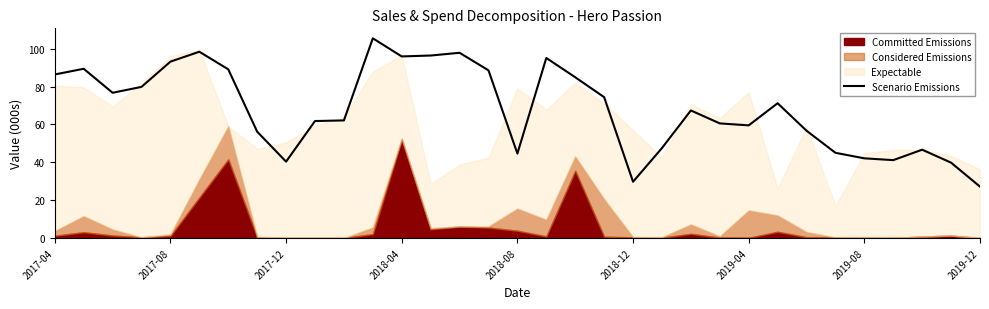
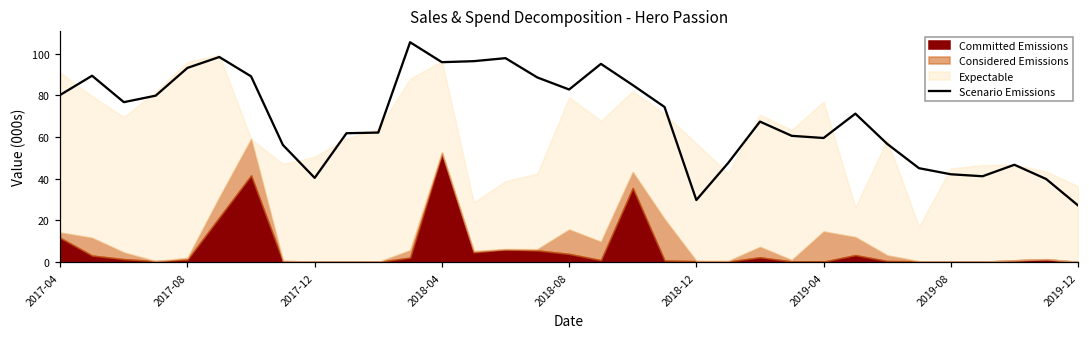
Scenario Emissions, 2017-04: 86 -> 80
Committed Emissions, 2017-04: 1 -> 12
Scenario Emissions, 2018-08: 45 -> 83
